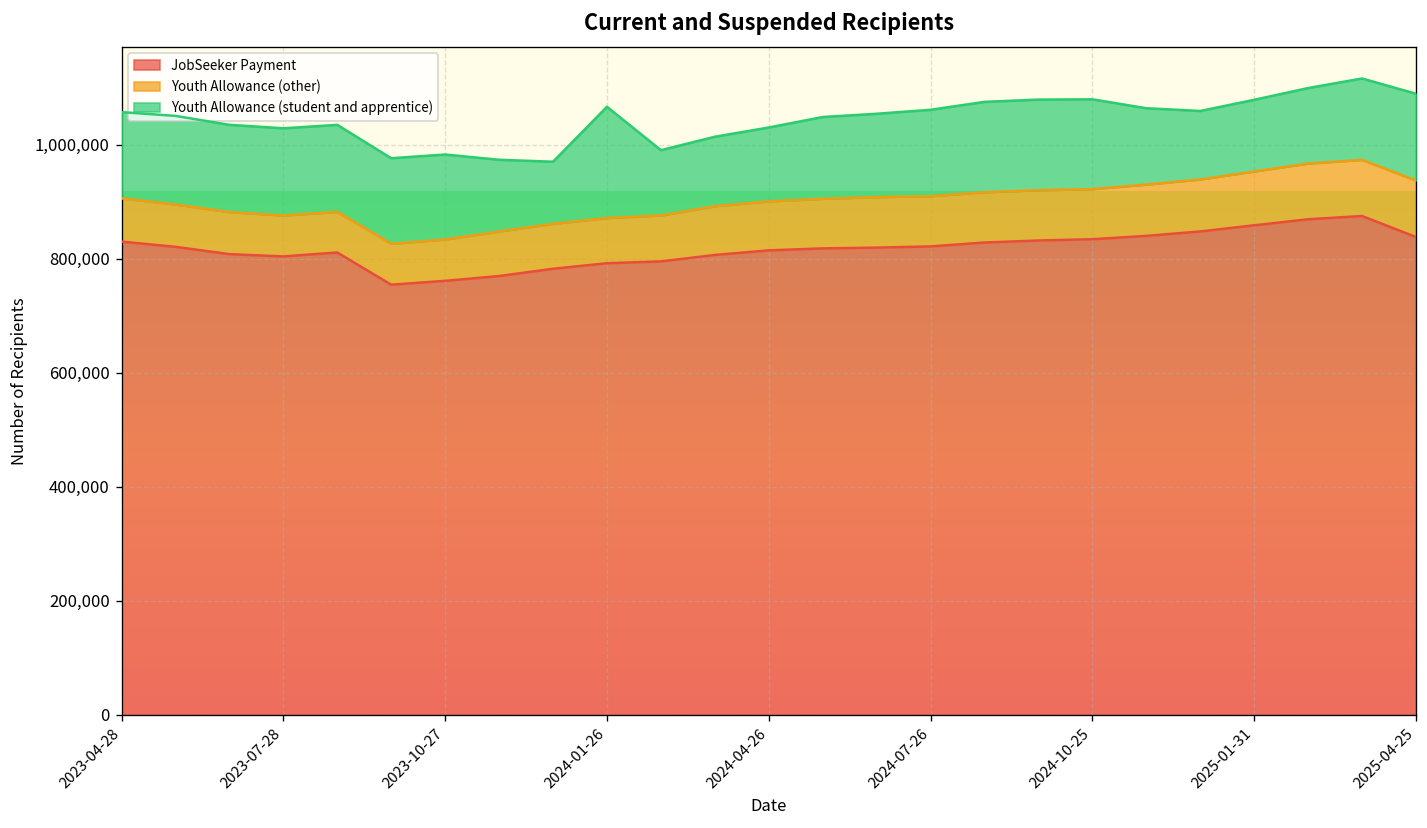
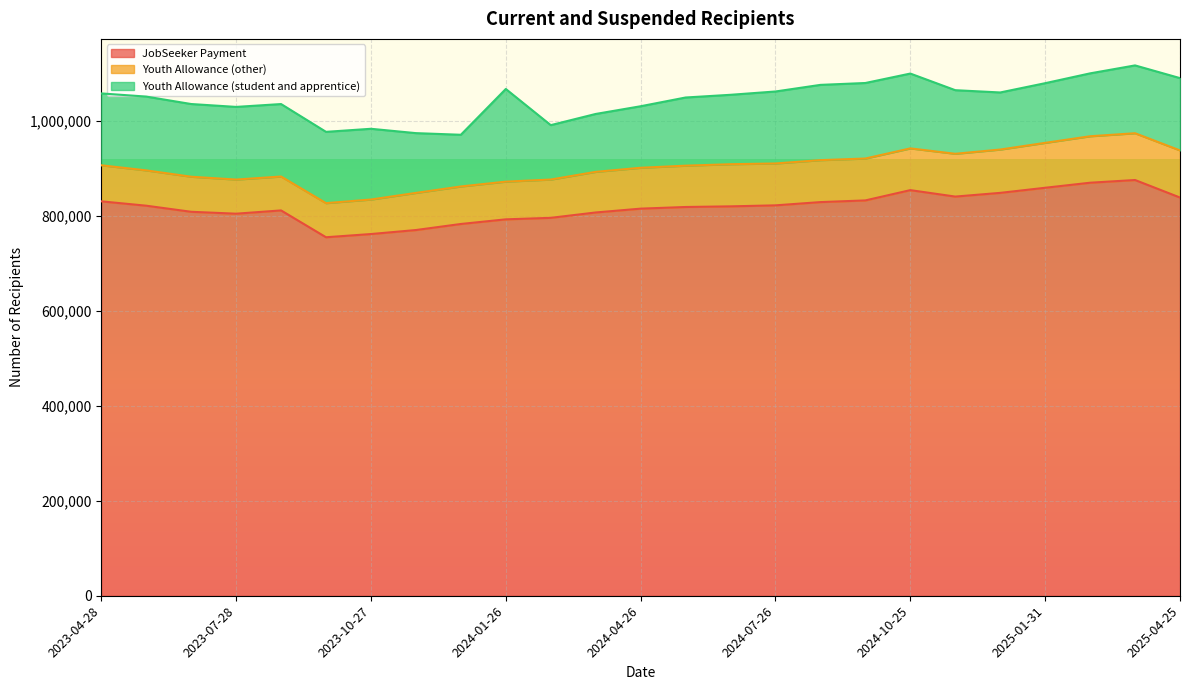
JobSeeker Payment, 2024-10-25: 830,000 -> 850,000
